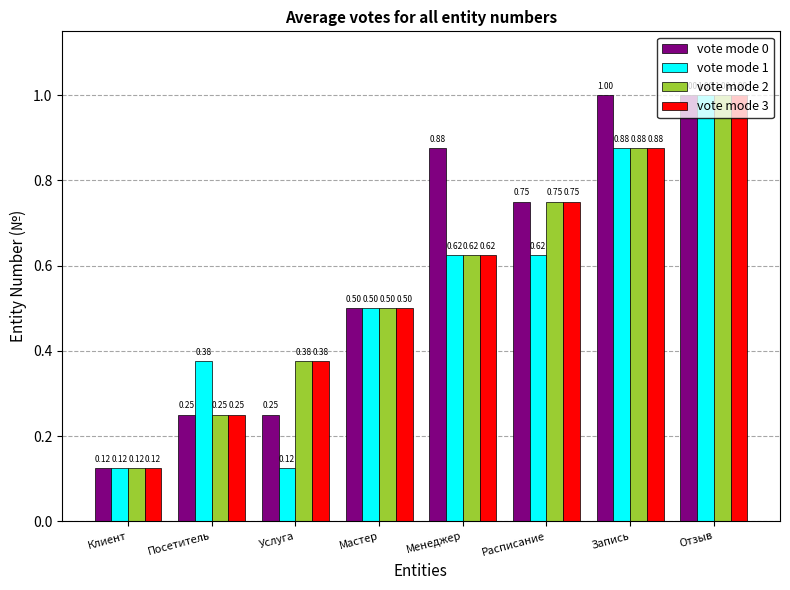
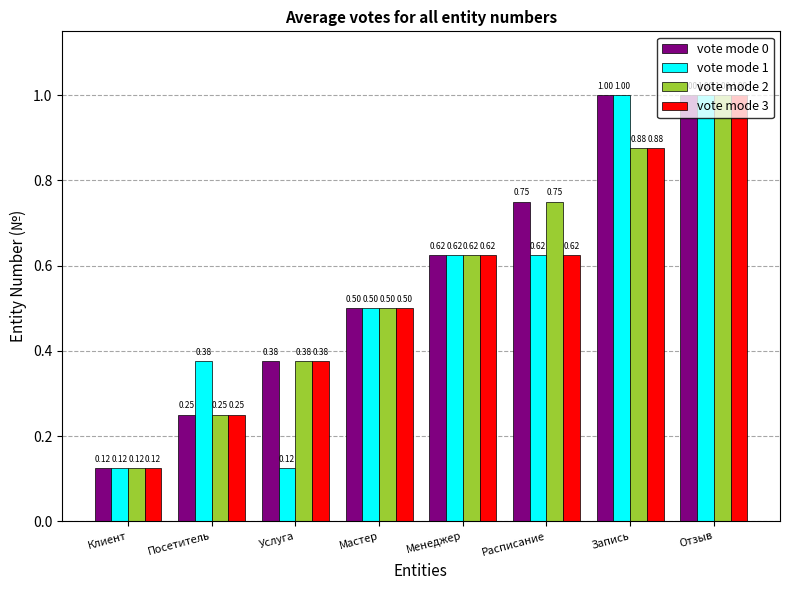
vote mode 0, Услуга: 0.25 -> 0.38
vote mode 0, Менеджер: 0.88 -> 0.62
vote mode 3, Расписание: 0.75 -> 0.62
vote mode 1, Запись: 0.88 -> 1.00
